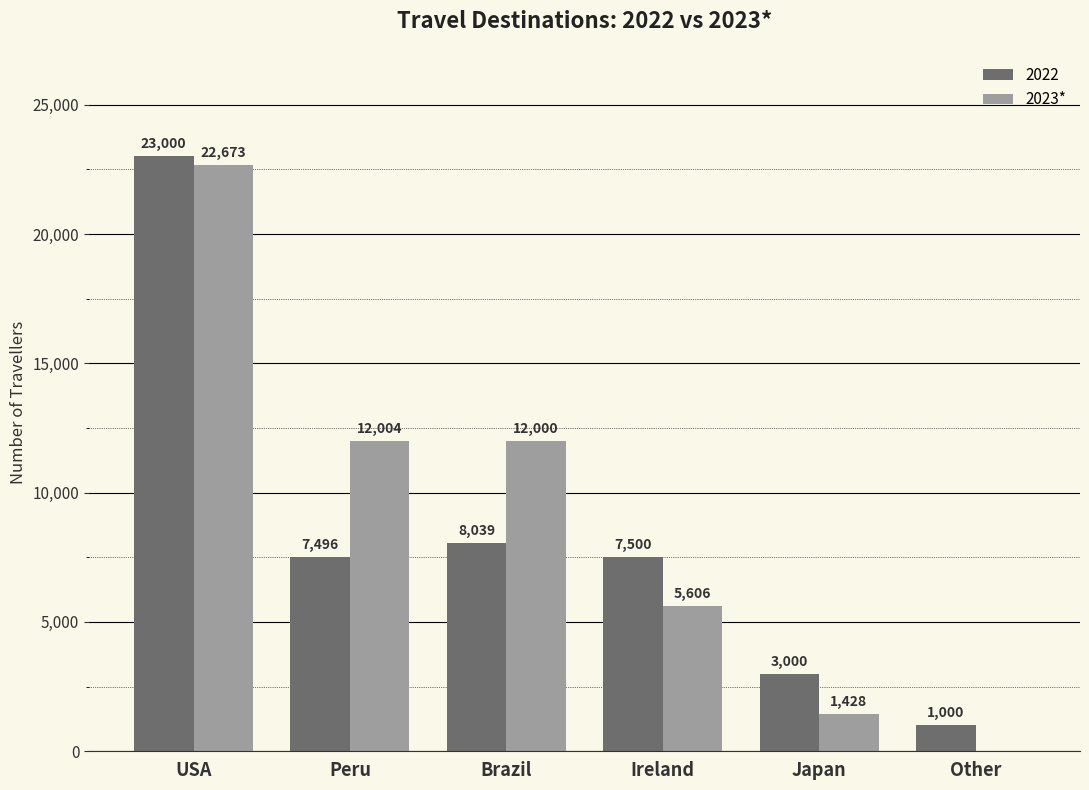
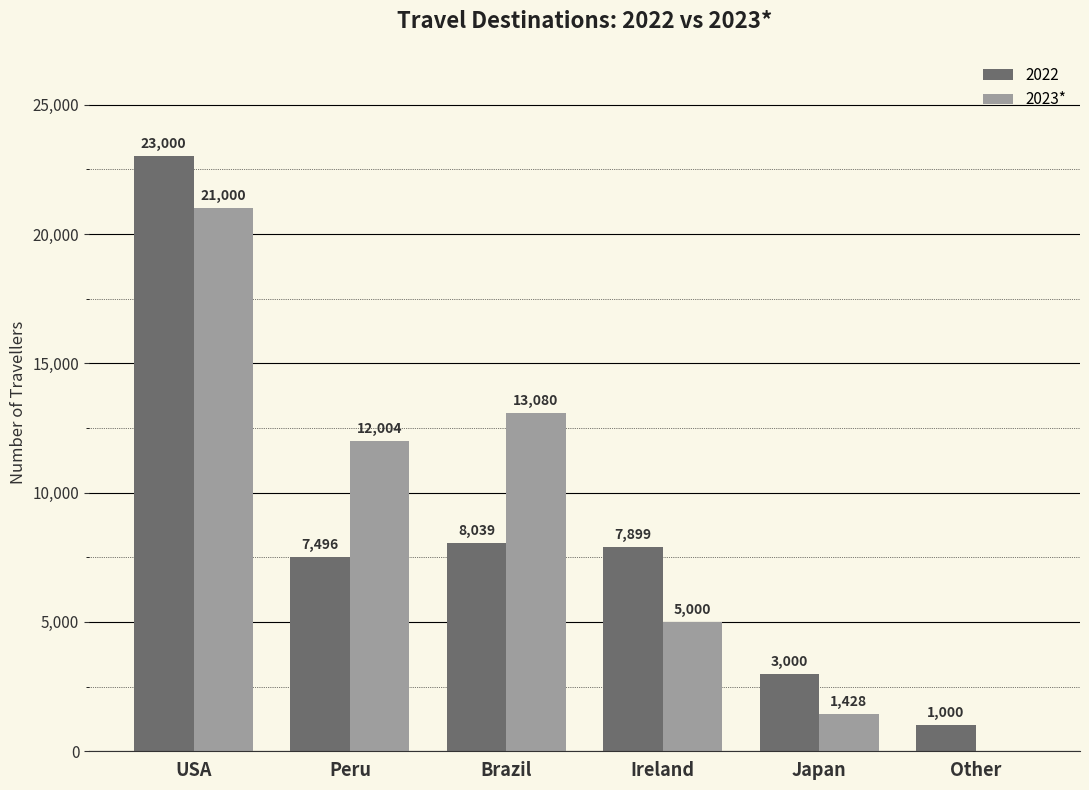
2023*, USA: 22,673 -> 21,000
2023*, Brazil: 12,000 -> 13,080
2022, Ireland: 7,500 -> 7,899
2023*, Ireland: 5,606 -> 5,000
